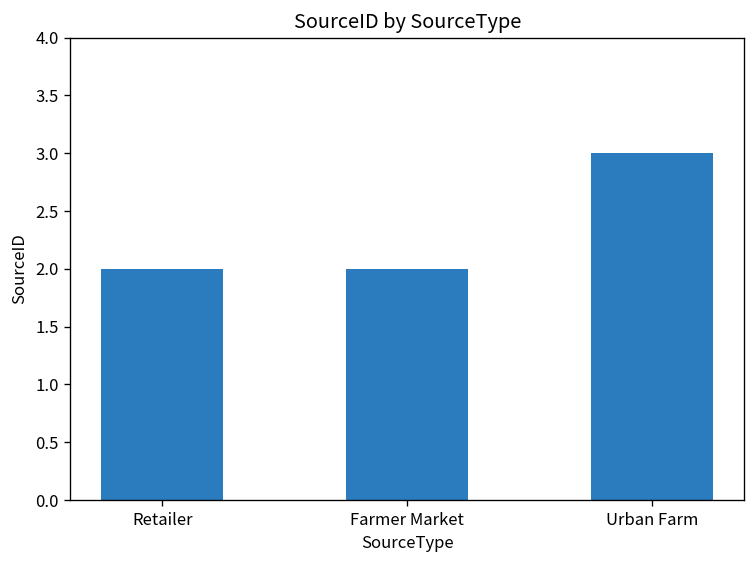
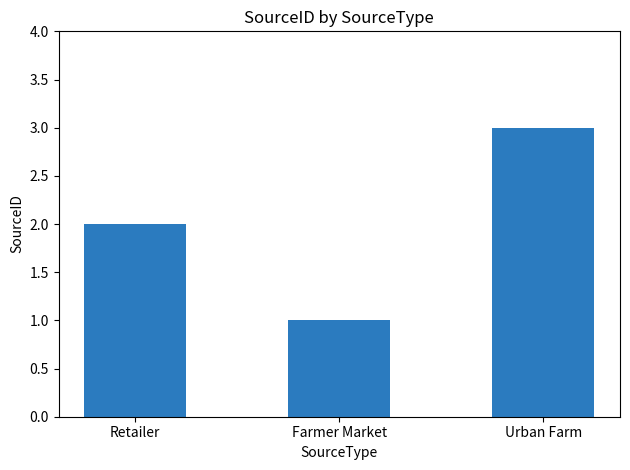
Farmer Market: 2 -> 1
